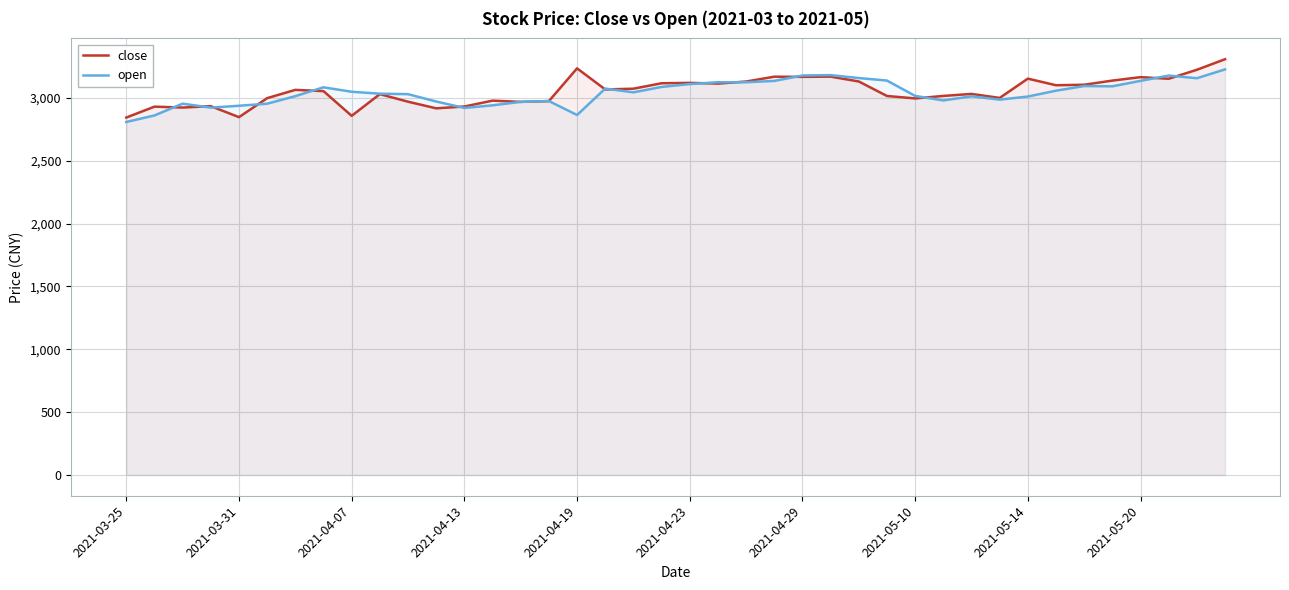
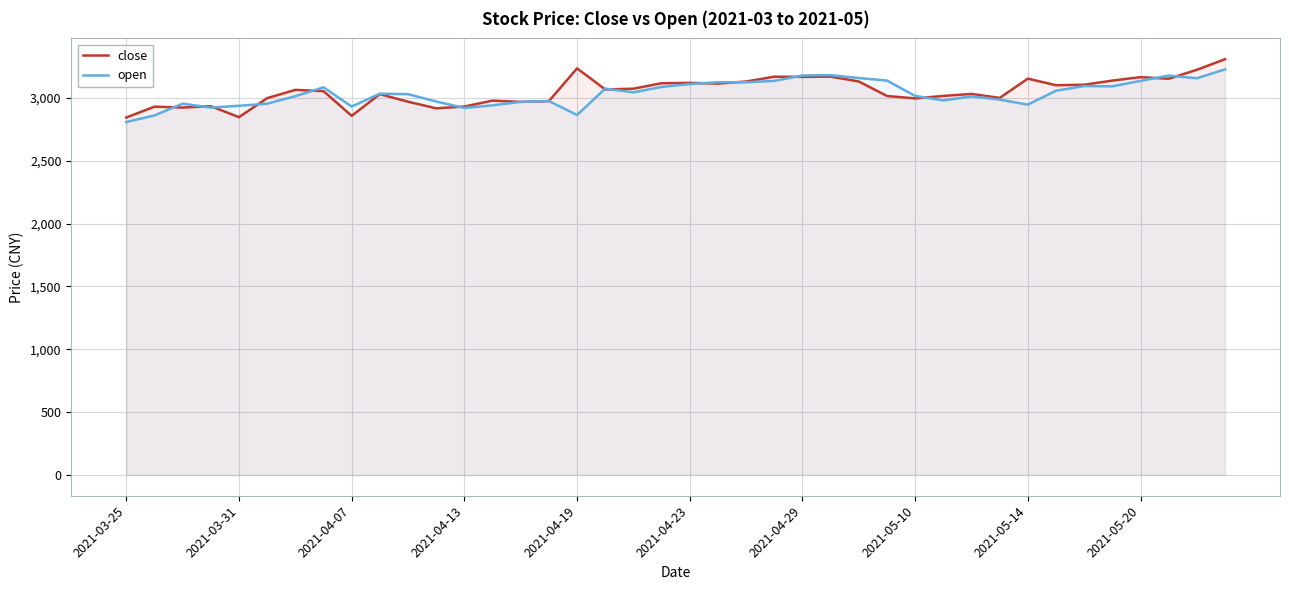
open, 2021-04-07: 3,050 -> 2,930
open, 2021-05-14: 3,010 -> 2,950
